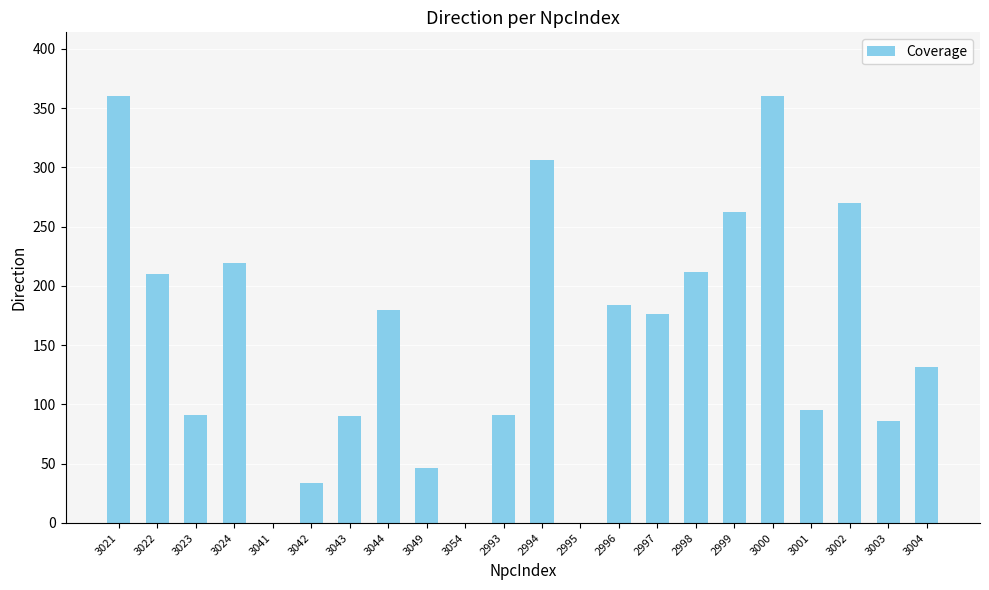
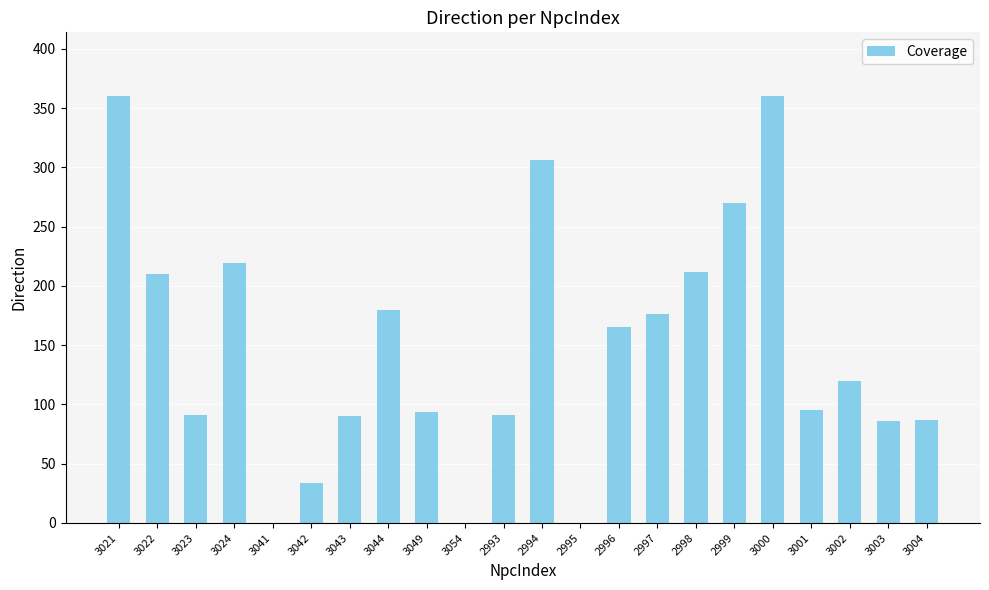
3049: 46 -> 94
2996: 184 -> 165
2999: 262 -> 270
3002: 270 -> 120
3004: 132 -> 87
